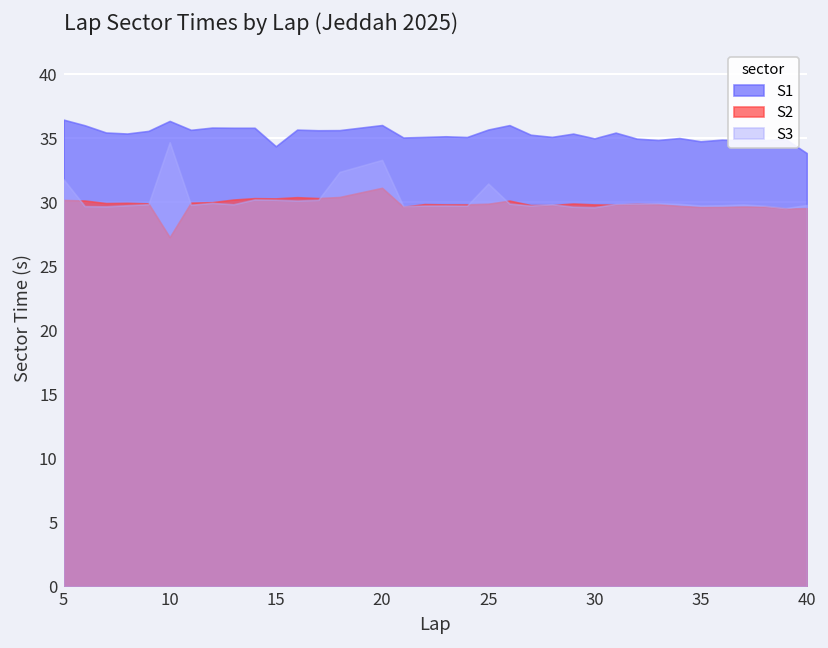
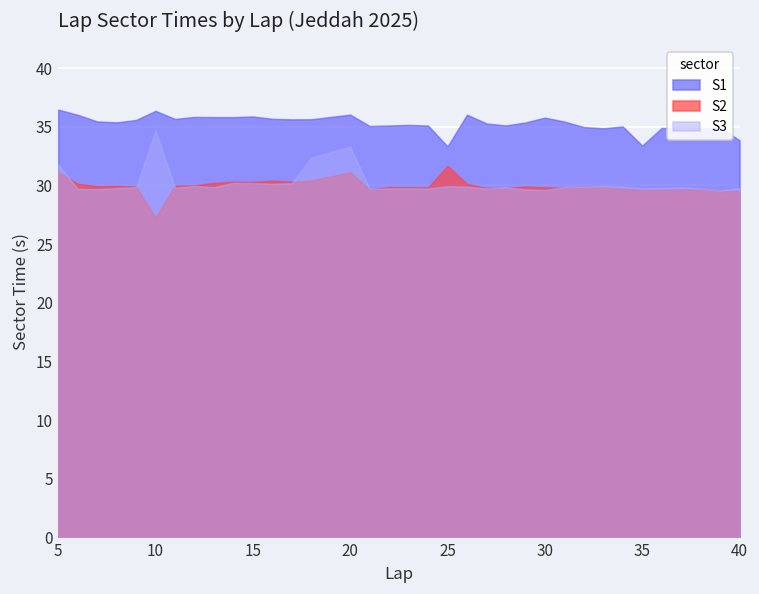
S2, 5: 30.2 -> 31.2
S1, 15: 34.4 -> 35.9
S1, 25: 35.7 -> 33.3
S2, 25: 29.9 -> 31.7
S3, 25: 31.5 -> 29.9
S1, 30: 35.0 -> 35.8
S1, 35: 34.8 -> 33.4
